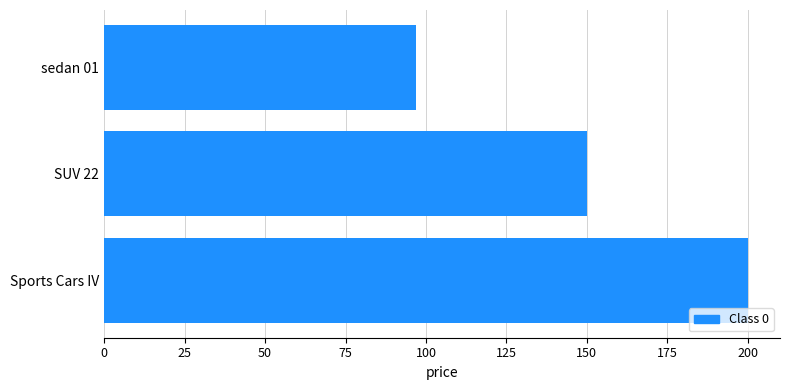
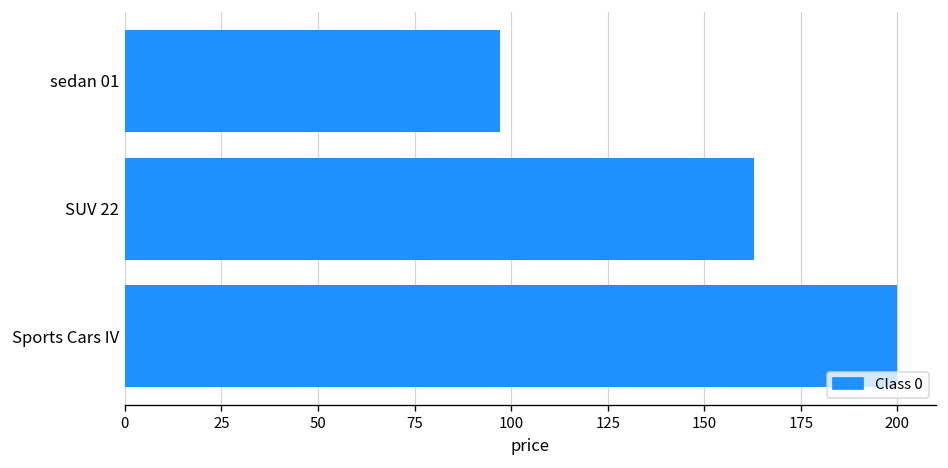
SUV 22: 150 -> 163
